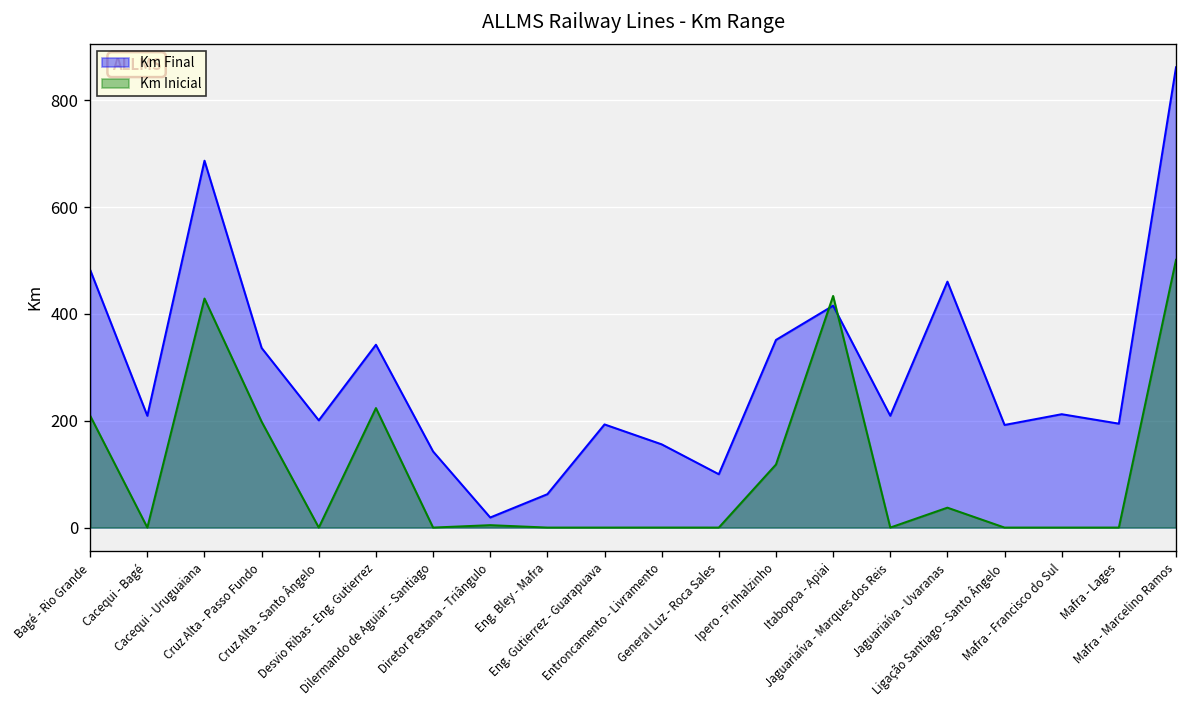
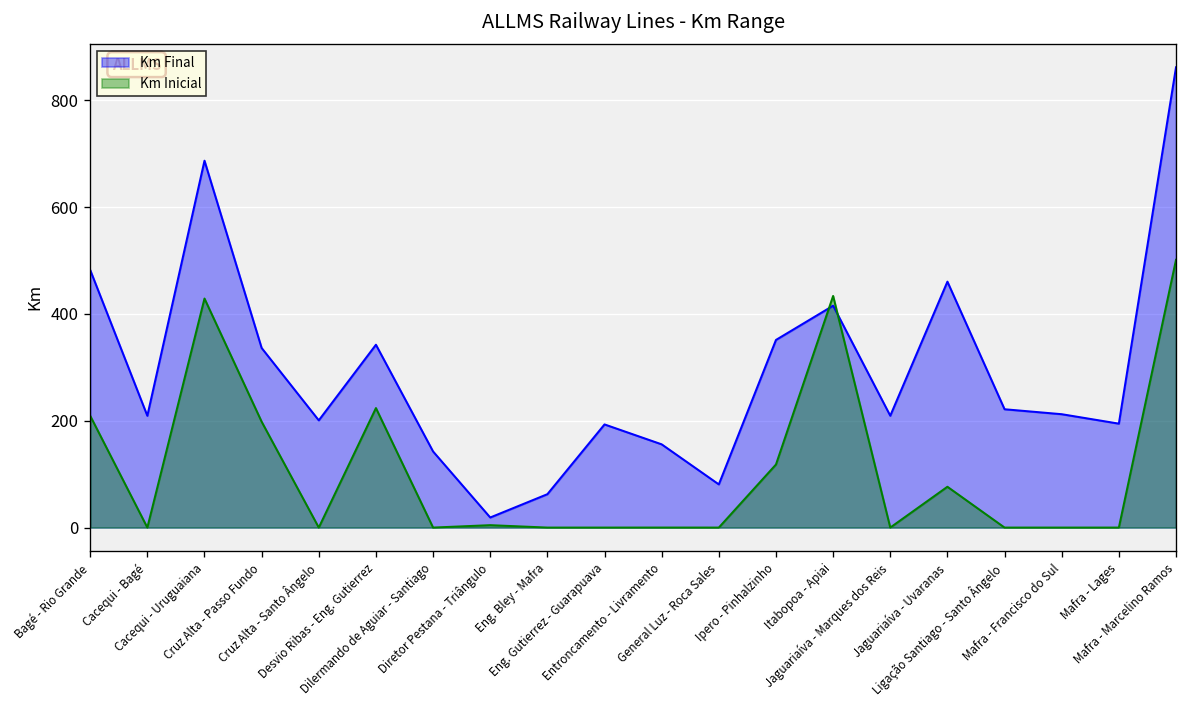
Km Final, General Luz - Roca Sales: 100 -> 80
Km Inicial, Jaguariaíva - Uvaranas: 40 -> 80
Km Final, Ligação Santiago - Santo Ângelo: 190 -> 220
